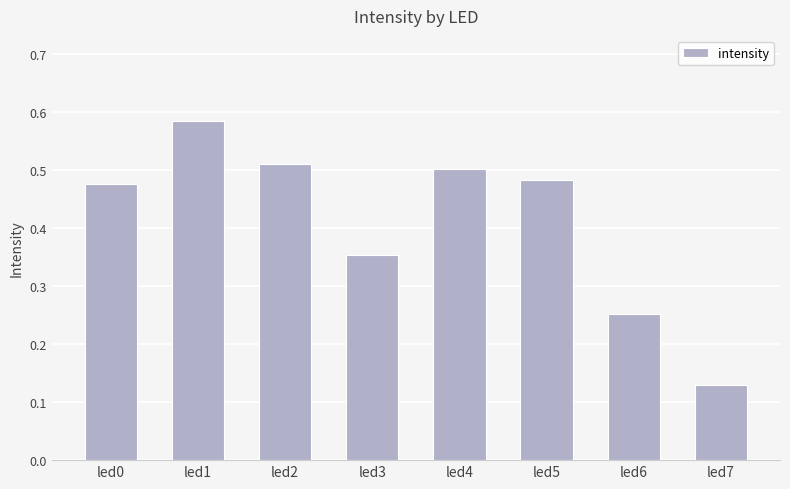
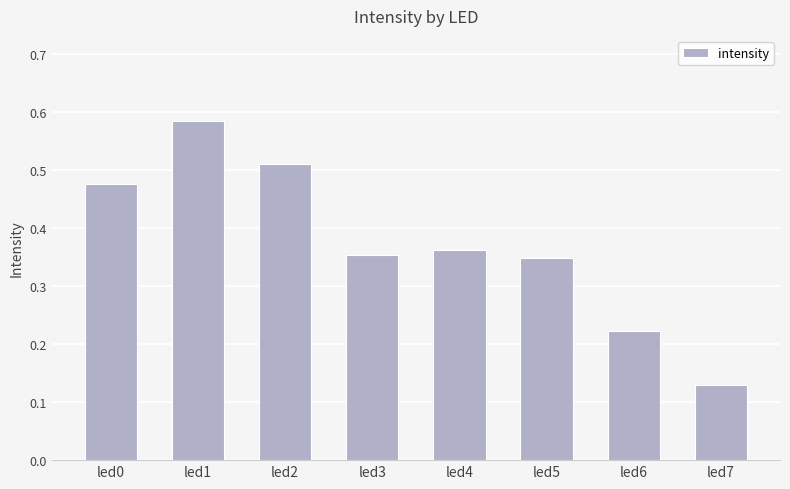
led4: 0.50 -> 0.36
led5: 0.48 -> 0.35
led6: 0.25 -> 0.22
